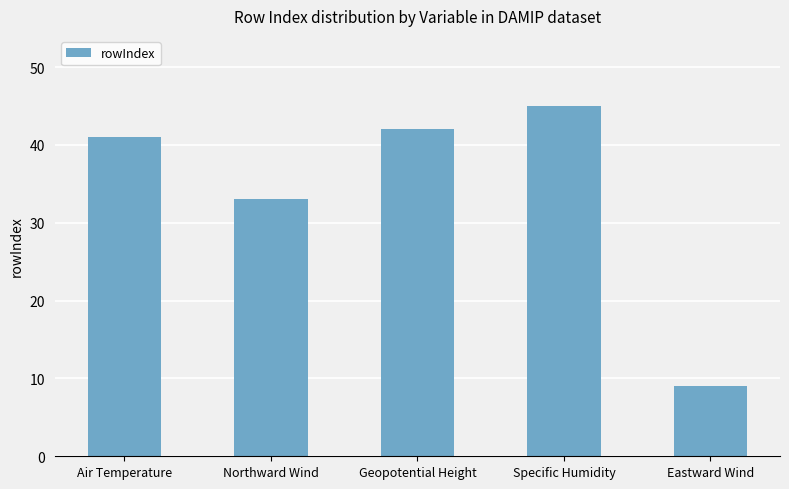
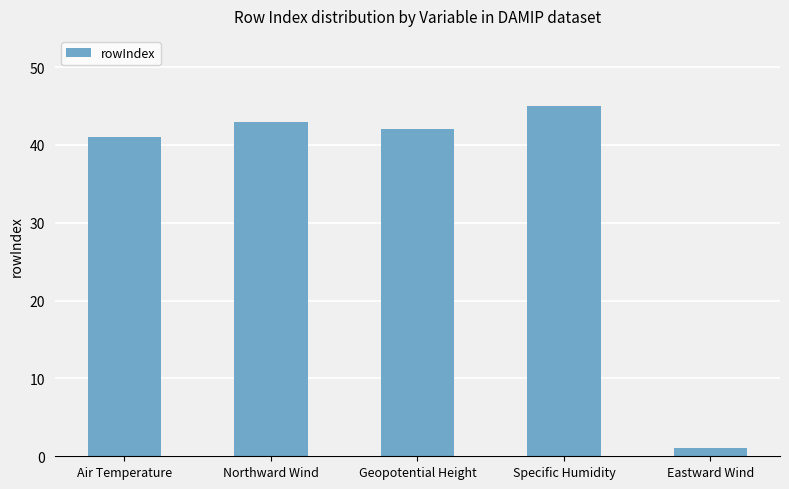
Northward Wind: 33 -> 43
Eastward Wind: 9 -> 1
